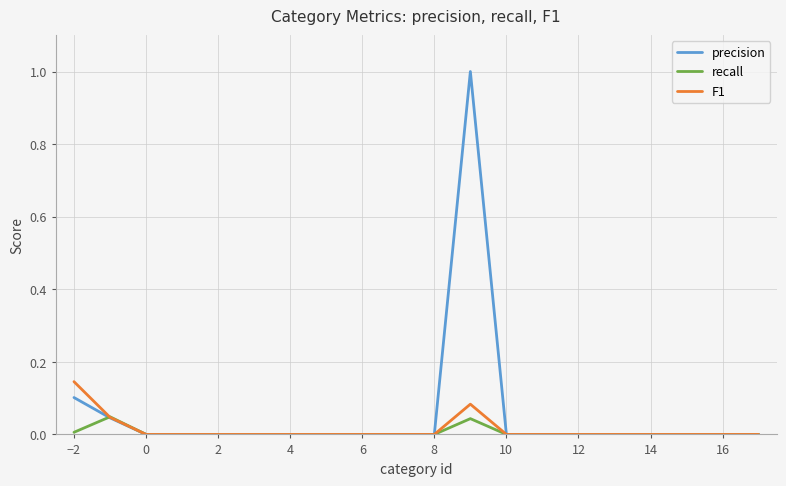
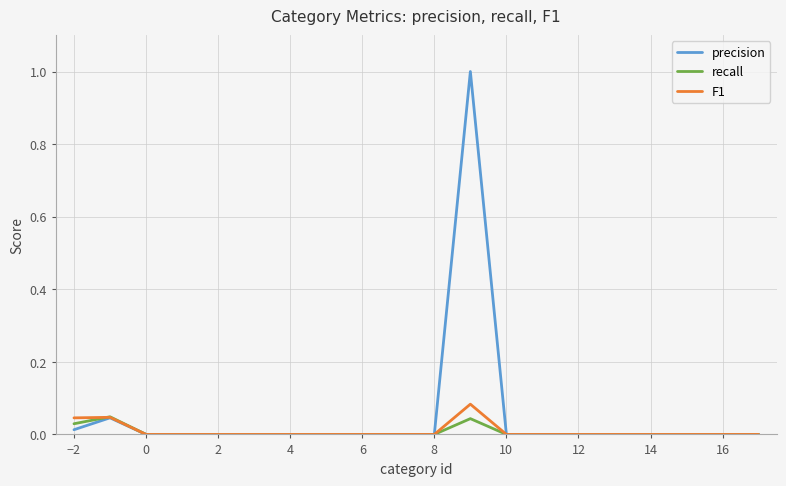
precision, −2: 0.10 -> 0.01
recall, −2: 0.01 -> 0.03
F1, −2: 0.15 -> 0.05
